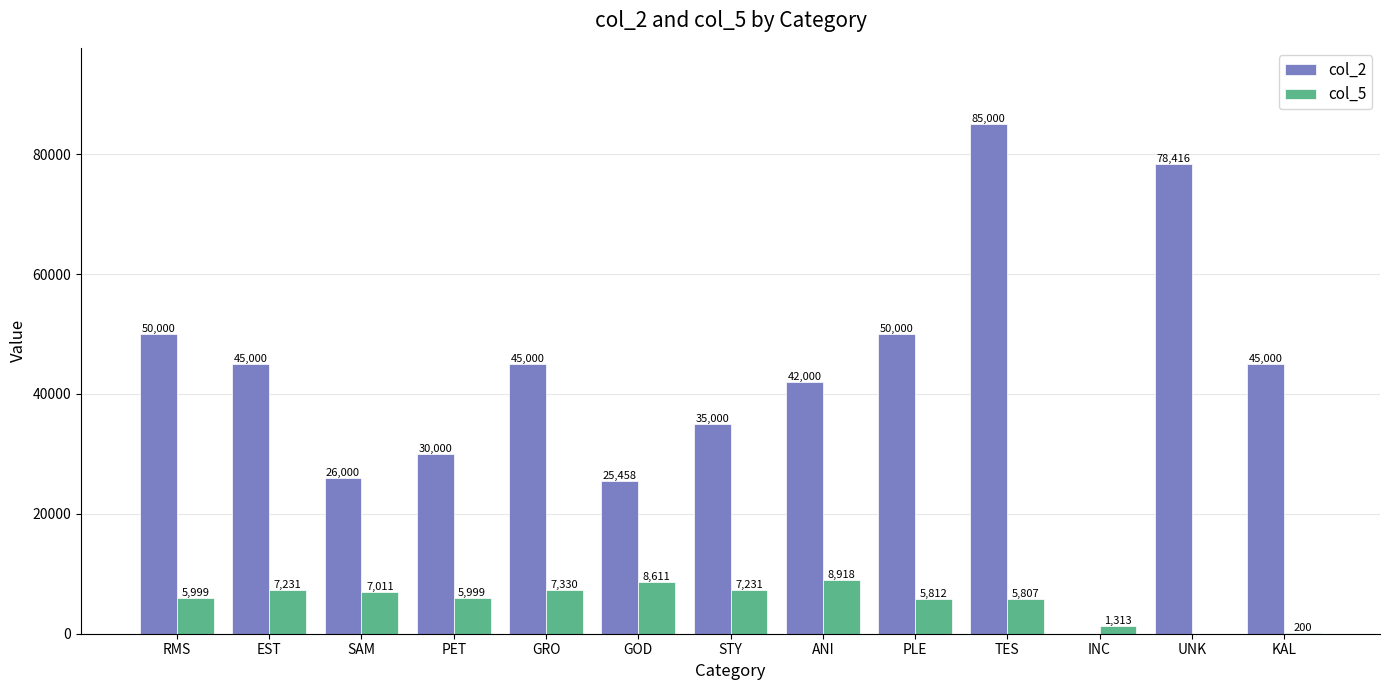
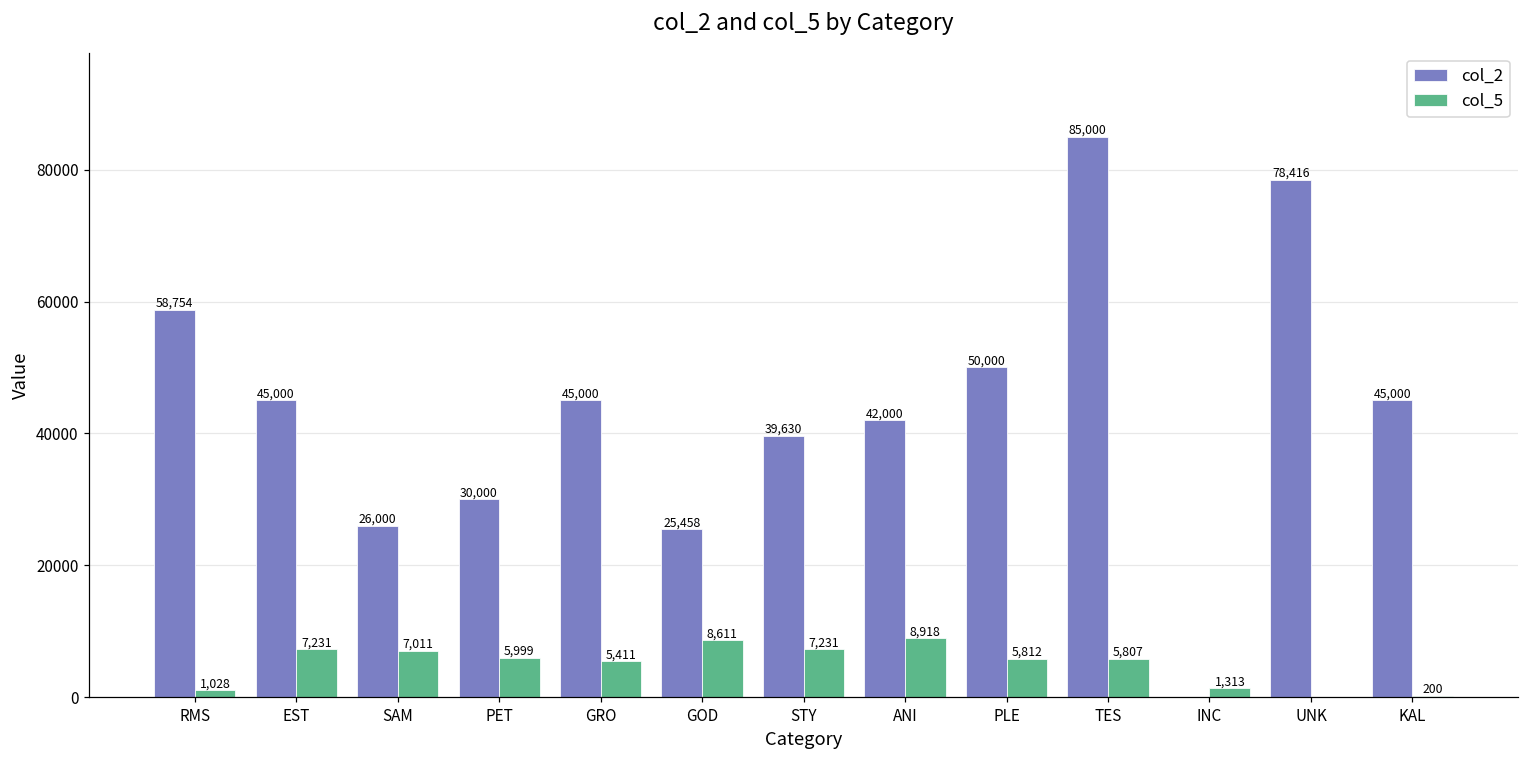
col_2, RMS: 50,000 -> 58,754
col_5, RMS: 5,999 -> 1,028
col_5, GRO: 7,330 -> 5,411
col_2, STY: 35,000 -> 39,630
